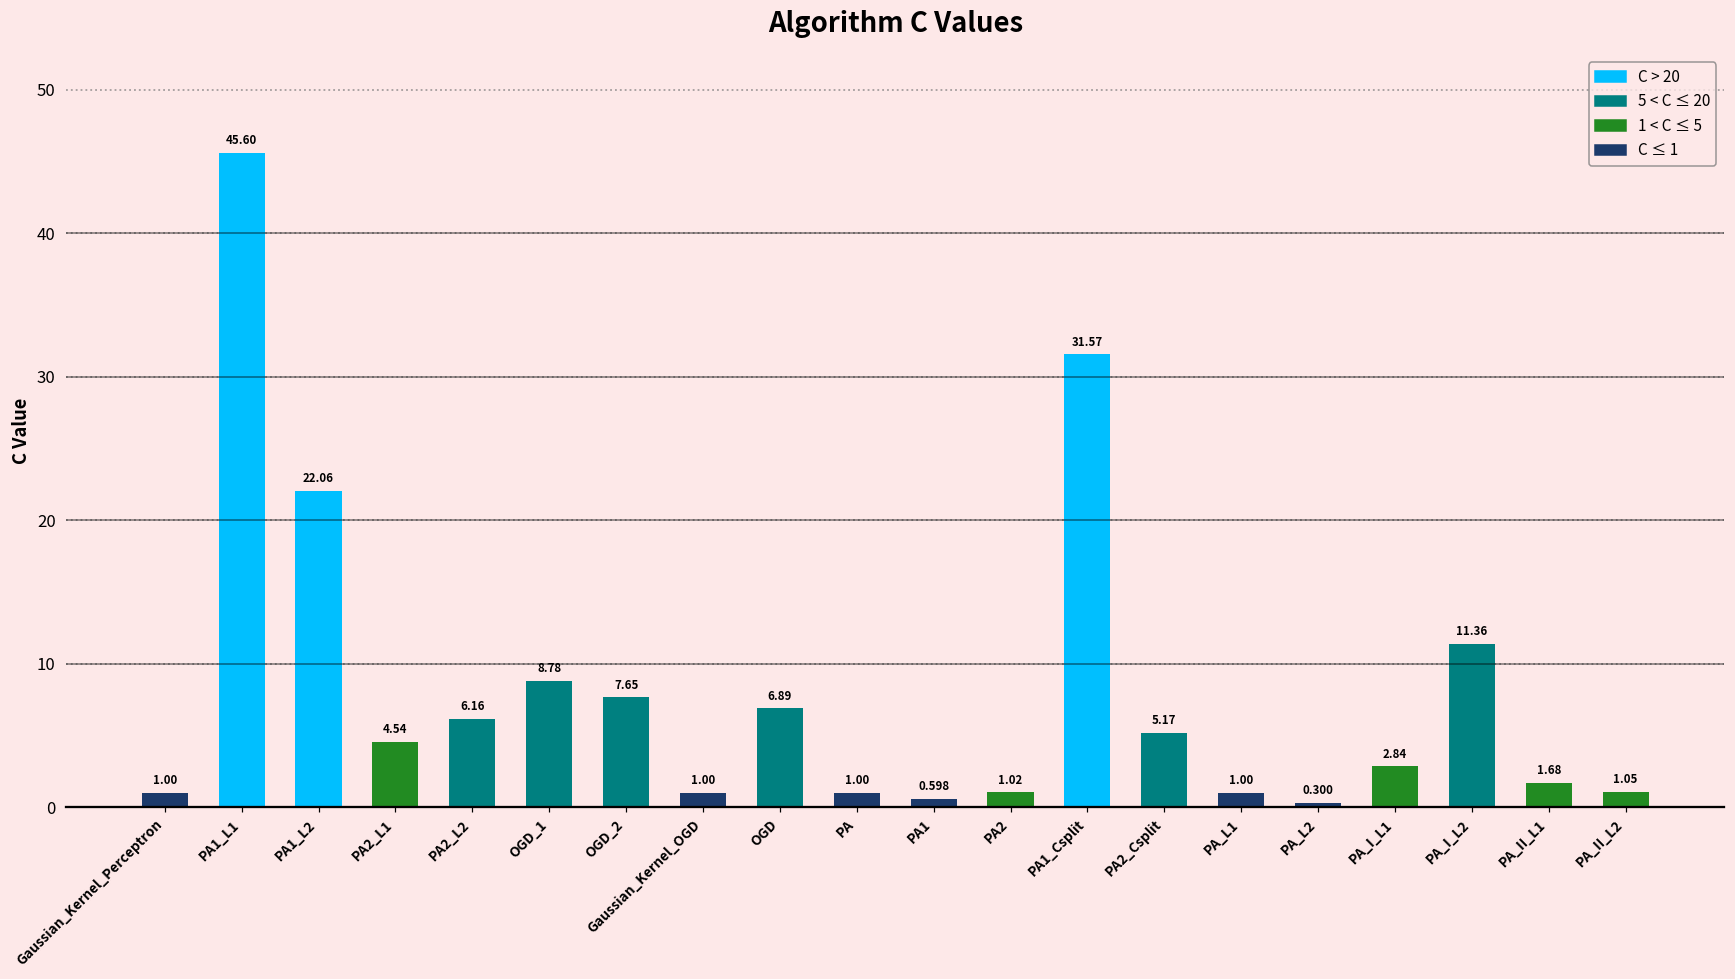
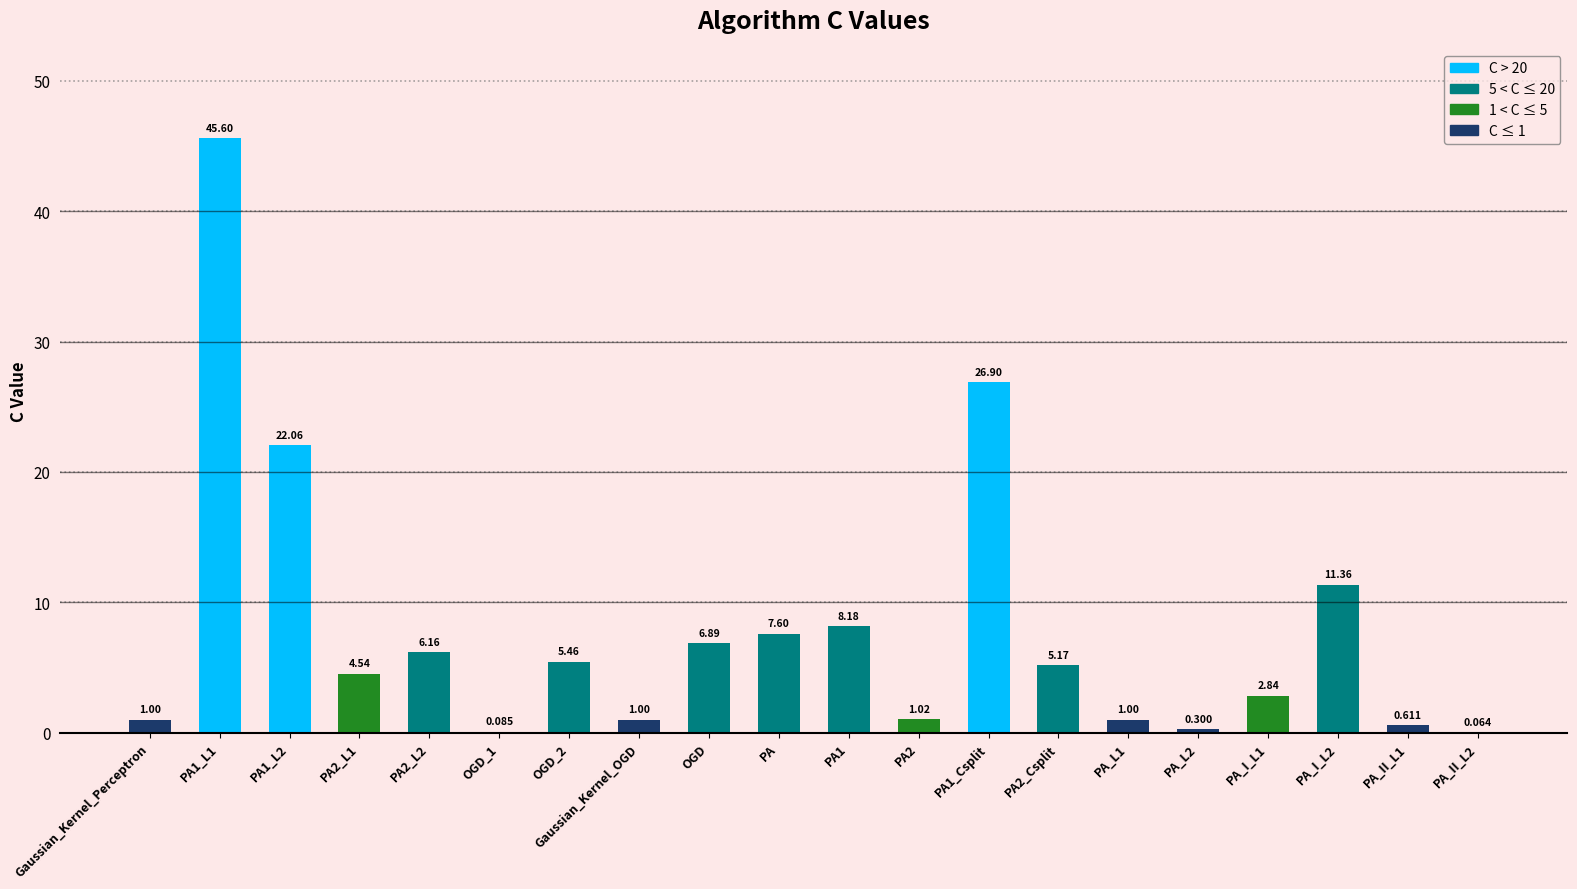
OGD_1: 8.78 -> 0.085
OGD_2: 7.65 -> 5.46
PA: 1.00 -> 7.60
PA1: 0.598 -> 8.18
PA1_Csplit: 31.57 -> 26.90
PA_II_L1: 1.68 -> 0.611
PA_II_L2: 1.05 -> 0.064
